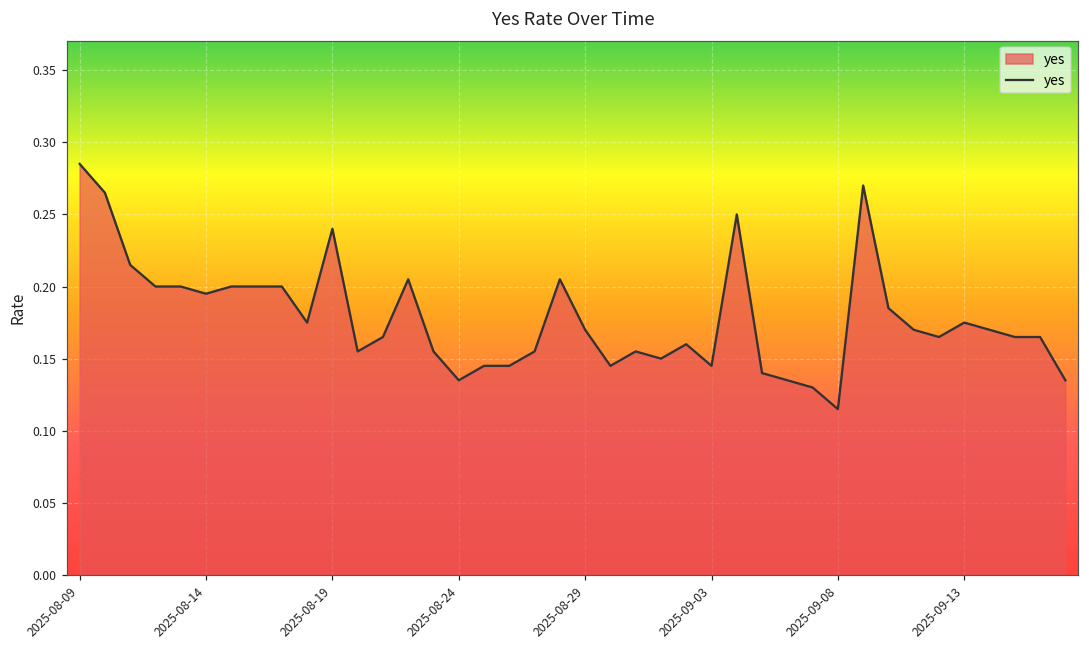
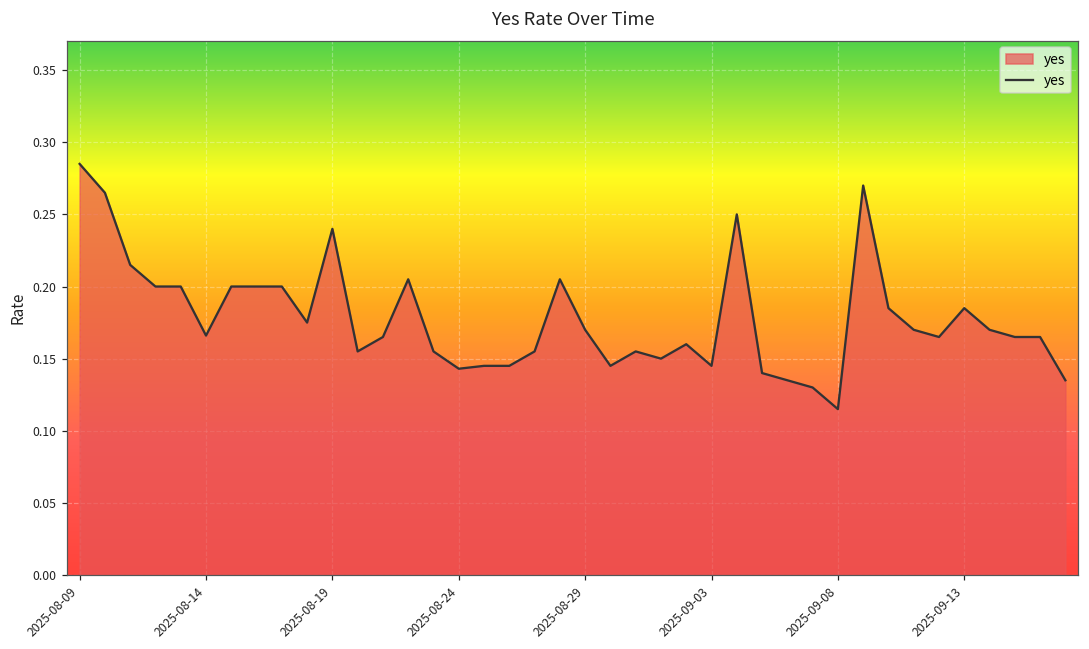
2025-08-14: 0.195 -> 0.166
2025-08-24: 0.135 -> 0.143
2025-09-13: 0.175 -> 0.185
